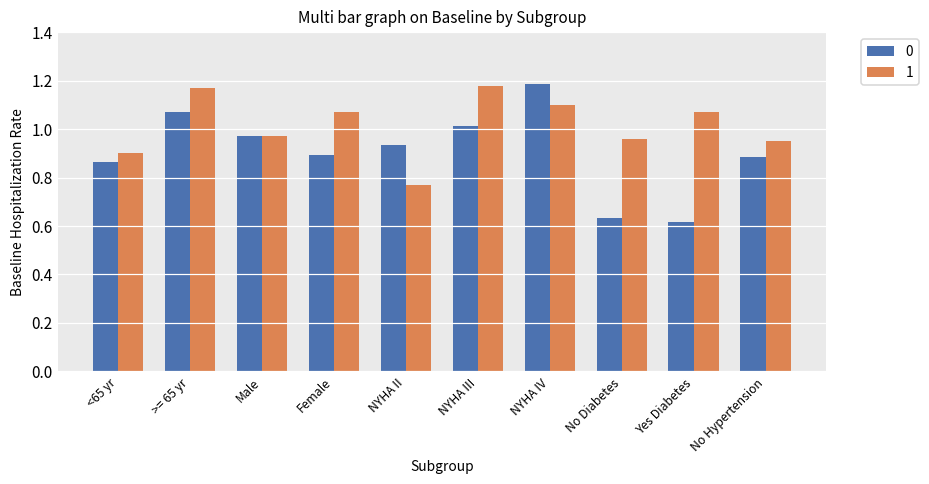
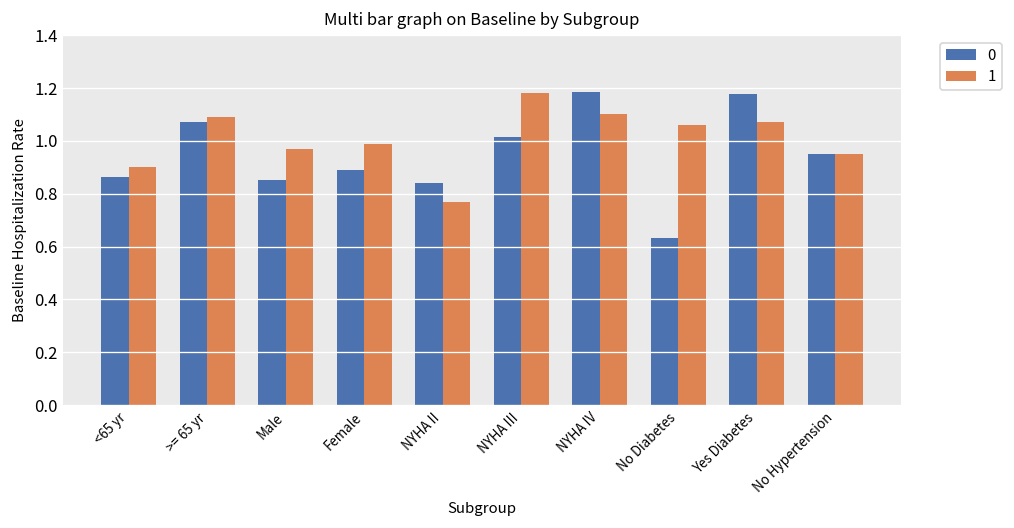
1, >= 65 yr: 1.17 -> 1.09
0, Male: 0.97 -> 0.85
1, Female: 1.07 -> 0.99
0, NYHA II: 0.93 -> 0.84
1, No Diabetes: 0.96 -> 1.06
0, Yes Diabetes: 0.62 -> 1.18
0, No Hypertension: 0.89 -> 0.95
